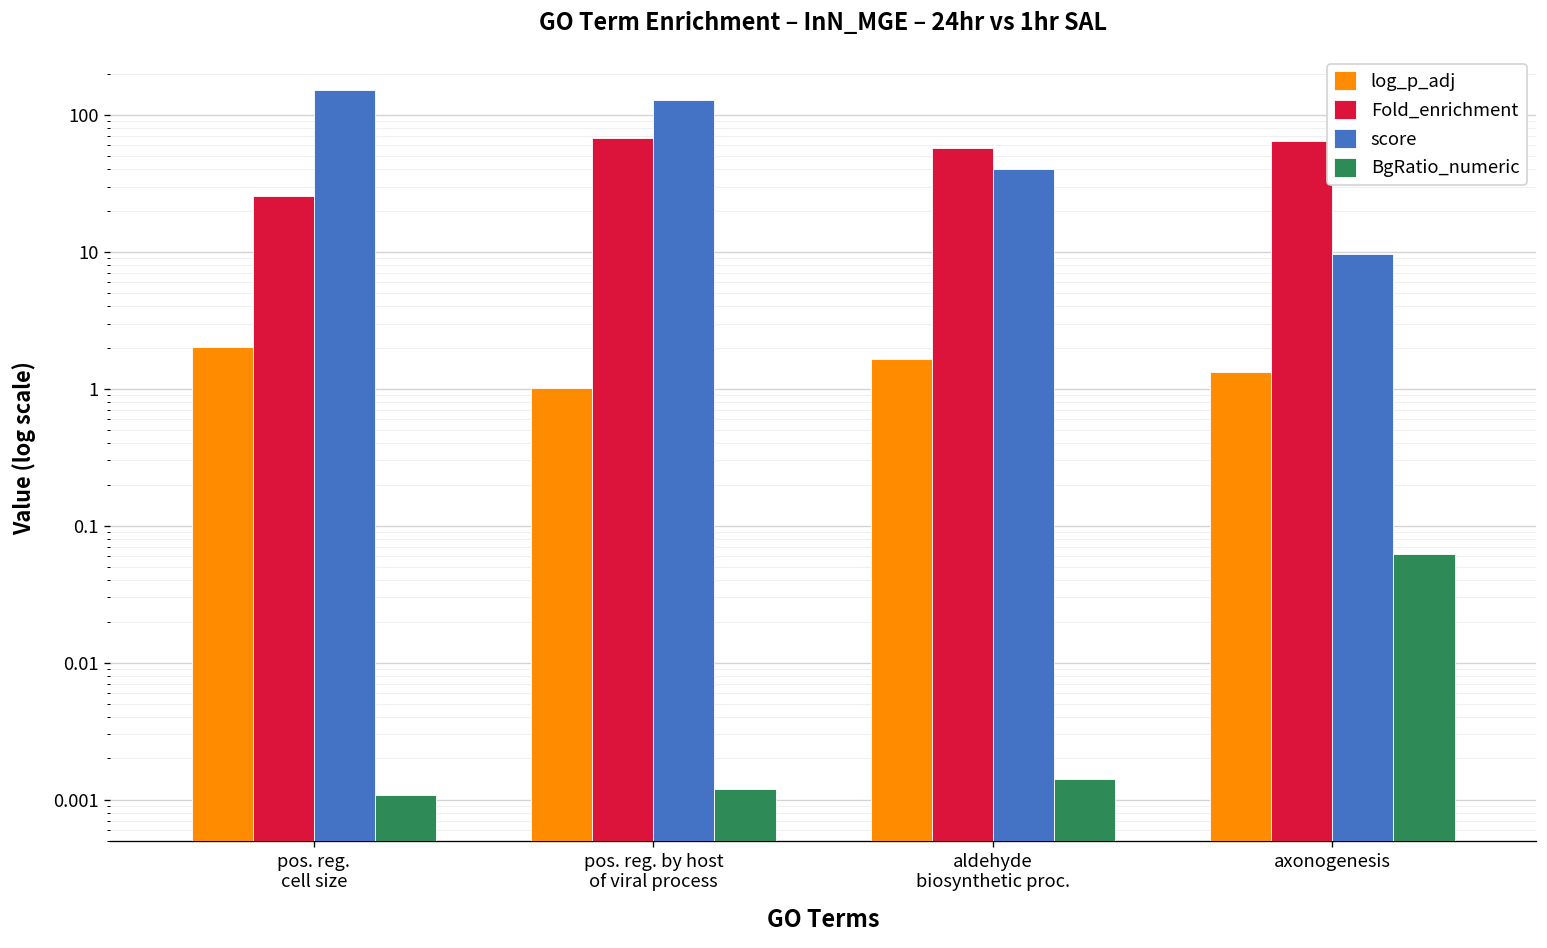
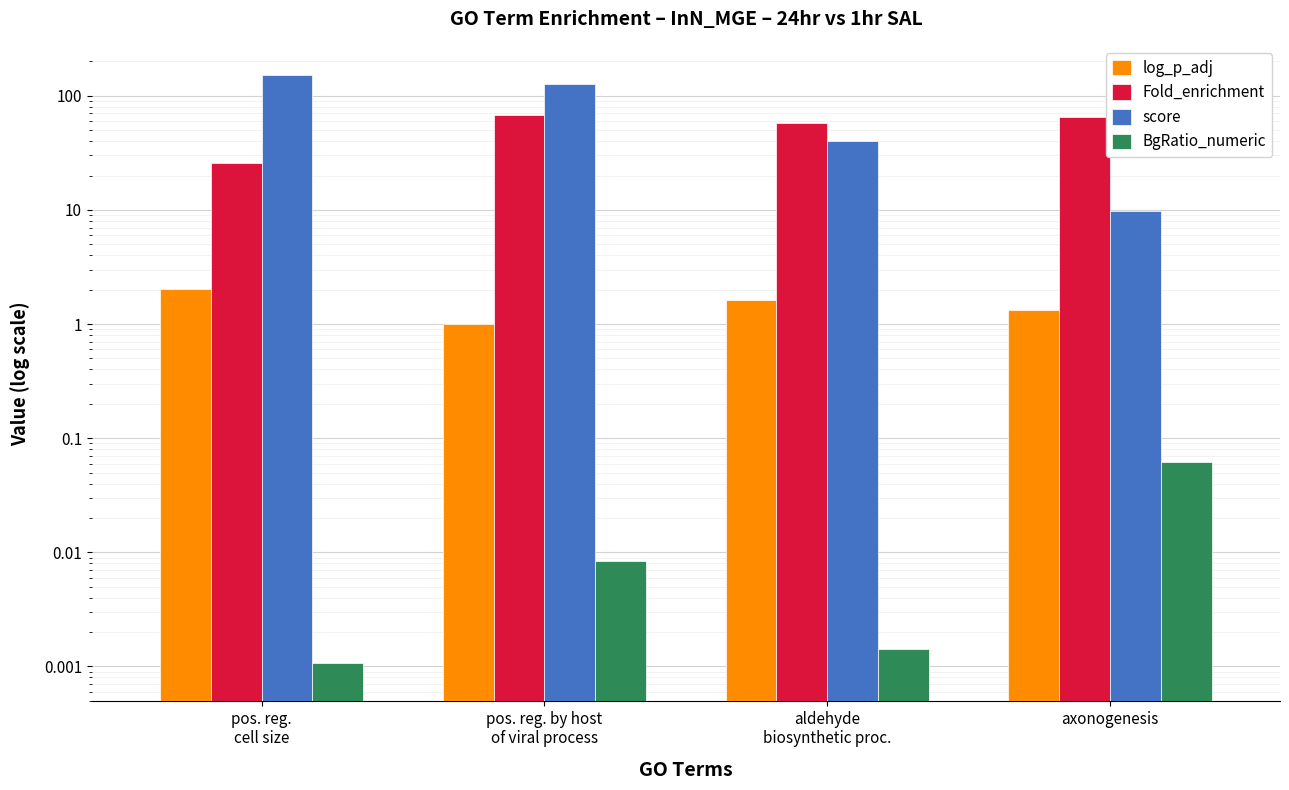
BgRatio_numeric, pos. reg. by host of viral process: 0.0012 -> 0.008
